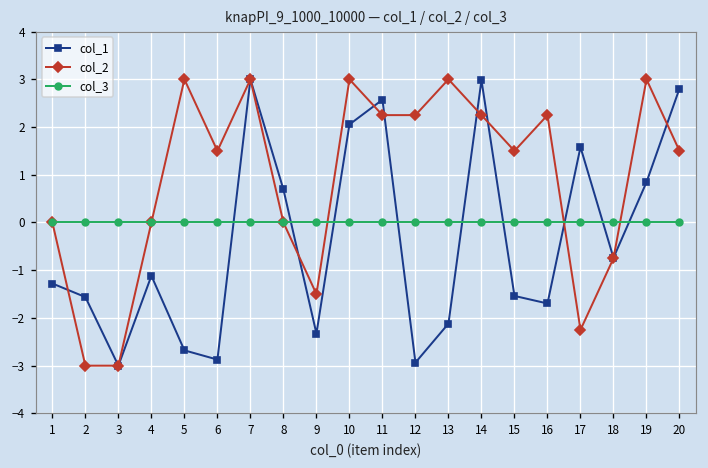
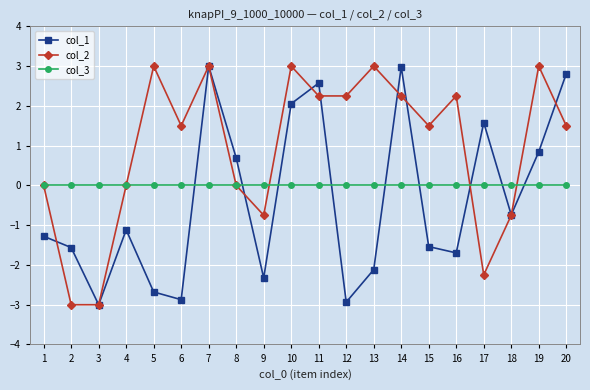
col_2, 9: -1.5 -> -0.8
